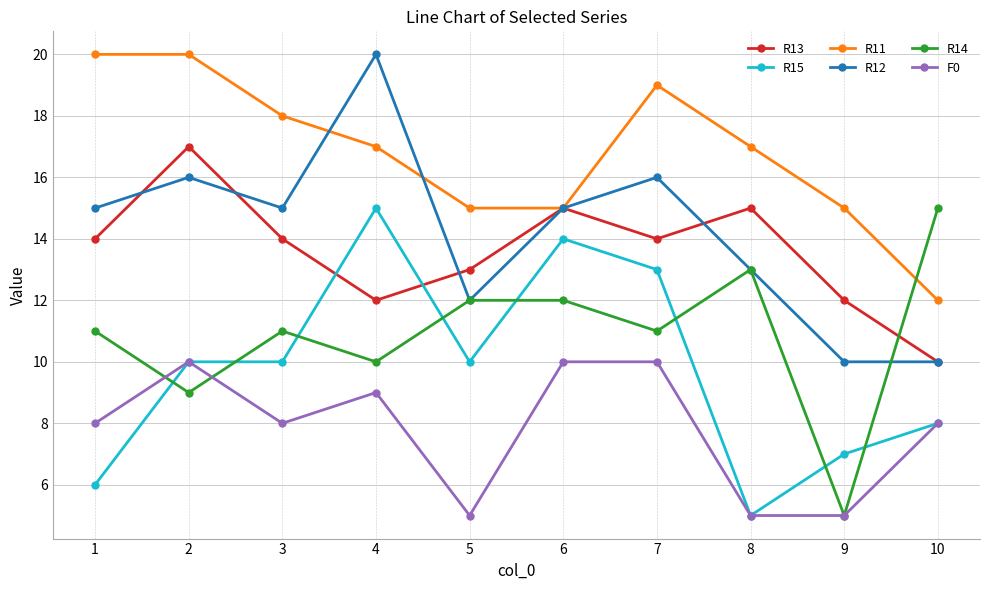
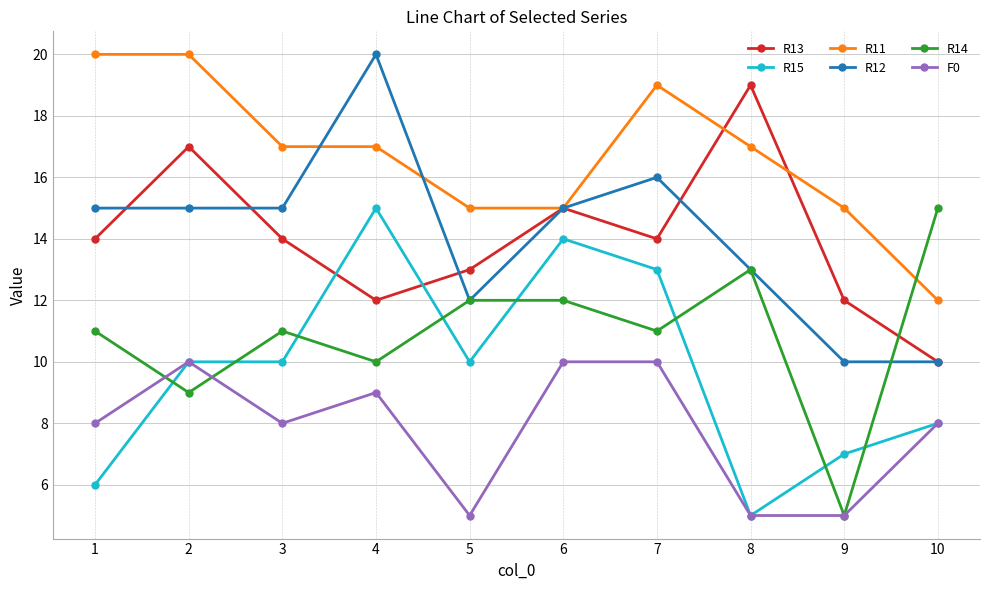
R12, 2: 16 -> 15
R11, 3: 18 -> 17
R13, 8: 15 -> 19
